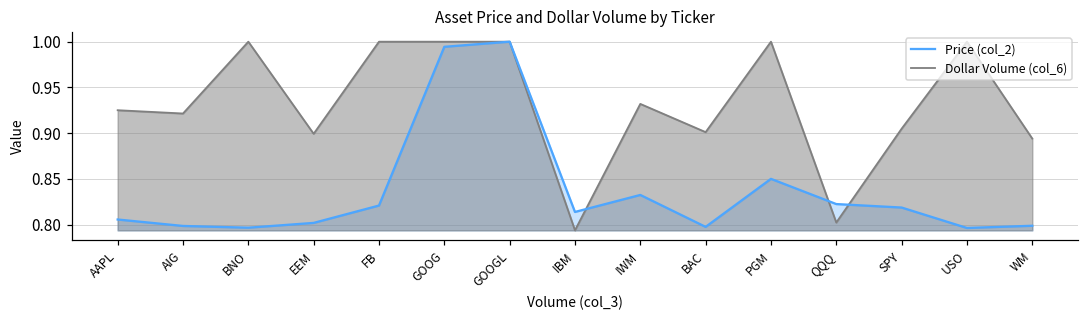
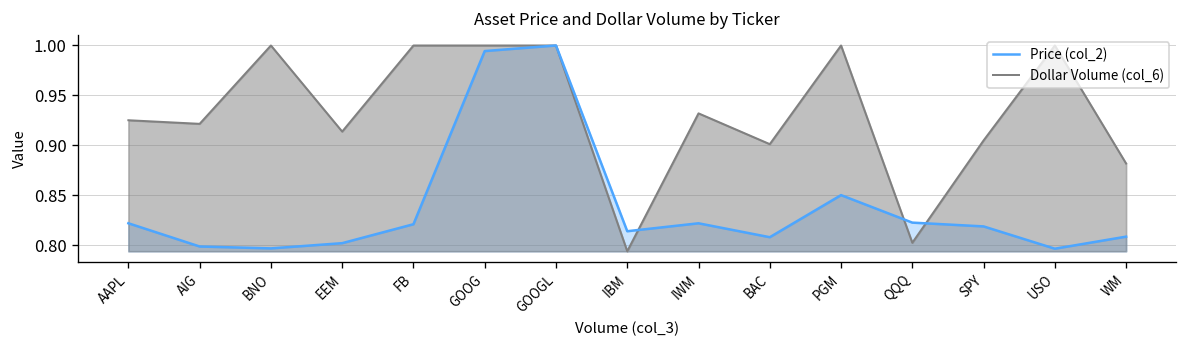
Price (col_2), AAPL: 0.81 -> 0.82
Dollar Volume (col_6), EEM: 0.90 -> 0.91
Price (col_2), IWM: 0.83 -> 0.82
Price (col_2), BAC: 0.80 -> 0.81
Price (col_2), WM: 0.80 -> 0.81
Dollar Volume (col_6), WM: 0.89 -> 0.88
